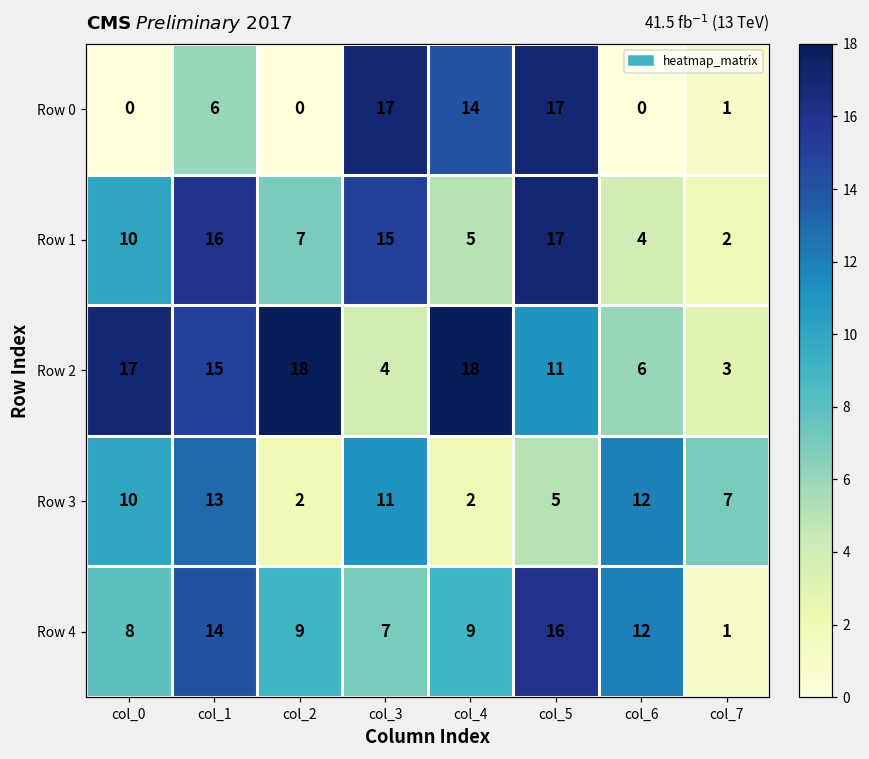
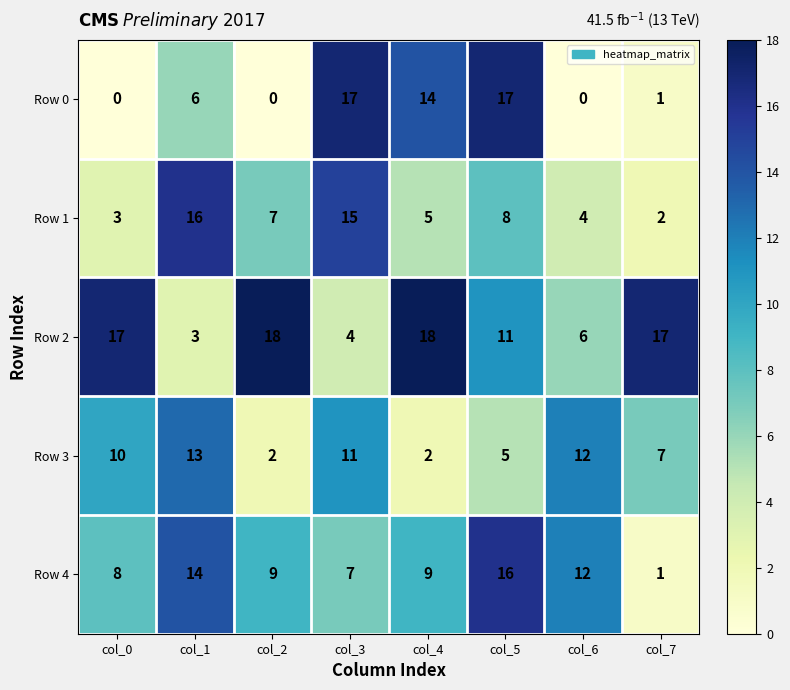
Row 1, col_0: 10 -> 3
Row 1, col_5: 17 -> 8
Row 2, col_1: 15 -> 3
Row 2, col_7: 3 -> 17
